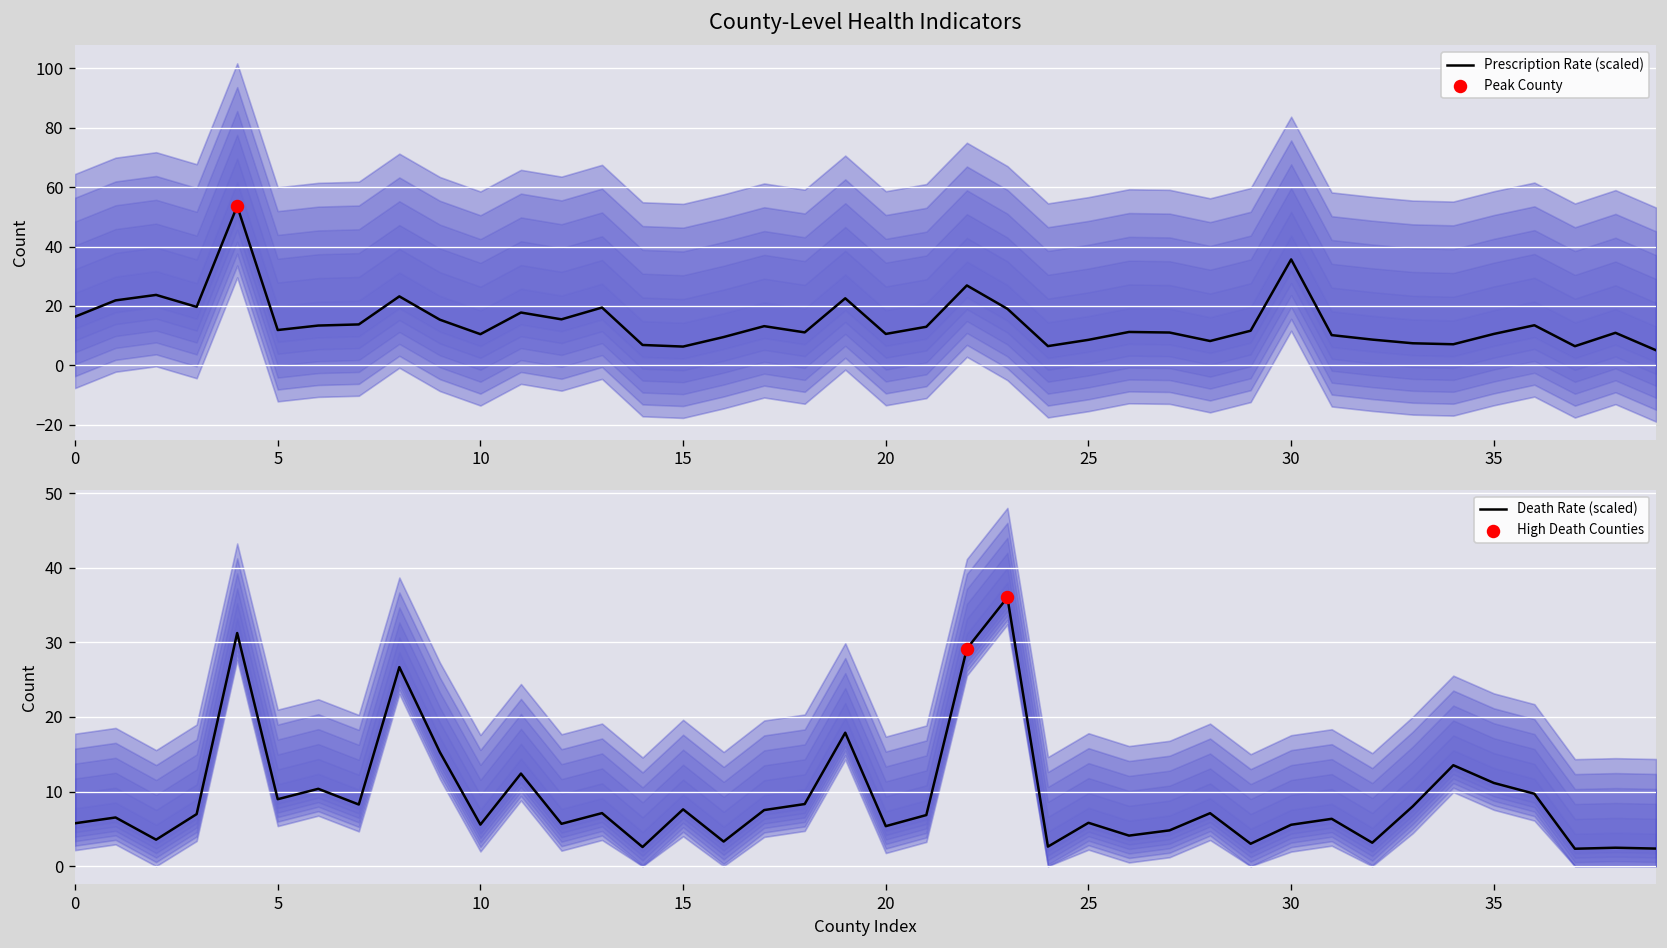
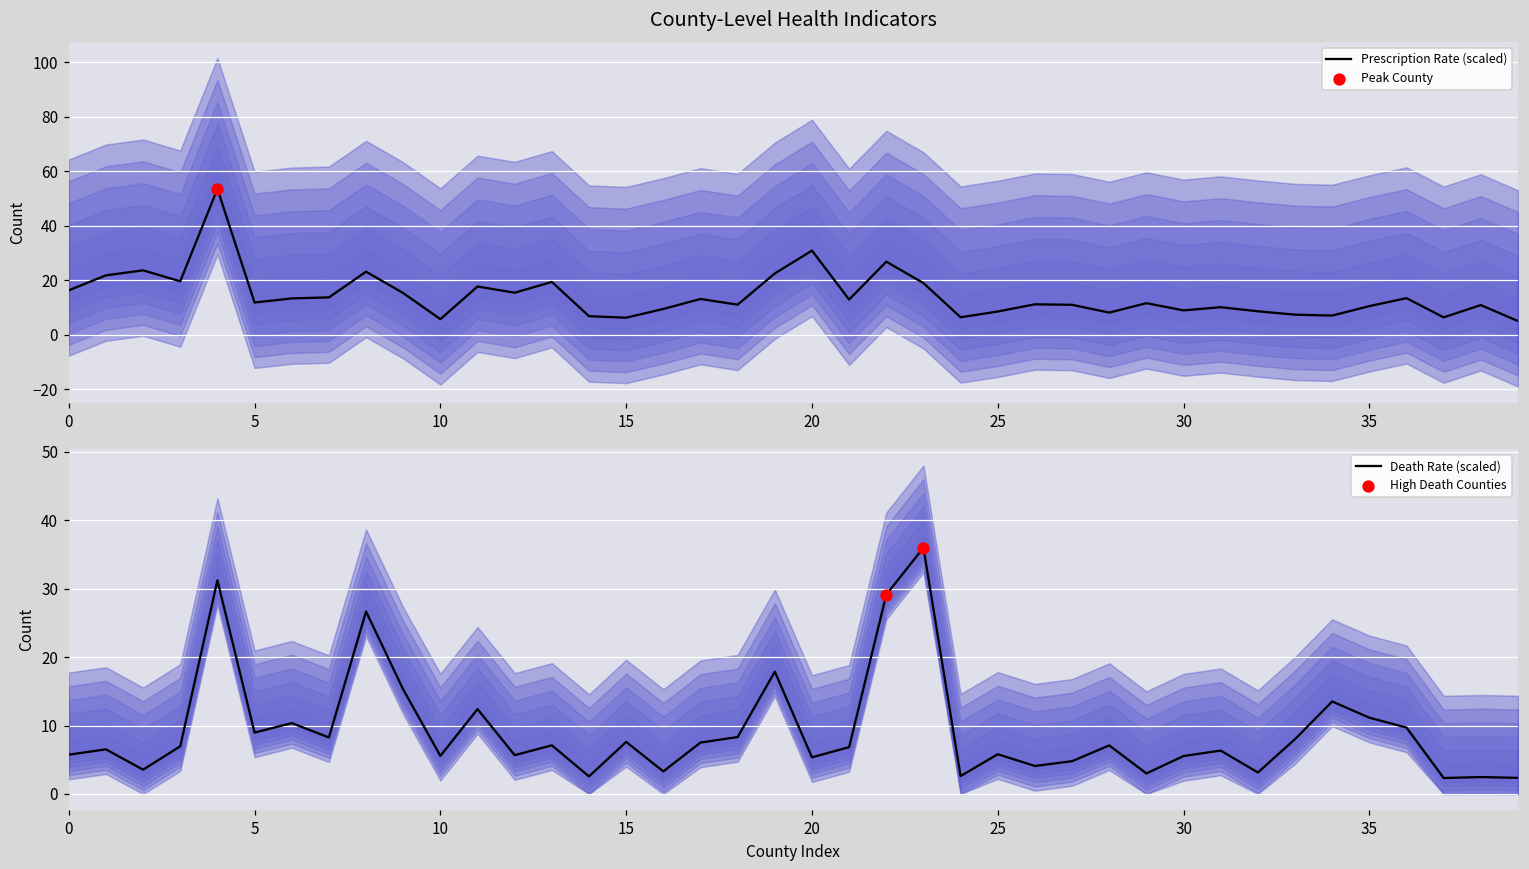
County-Level Health Indicators, Prescription Rate (scaled), 10: 11 -> 6
County-Level Health Indicators, Prescription Rate (scaled), 20: 11 -> 31
County-Level Health Indicators, Prescription Rate (scaled), 30: 36 -> 9
